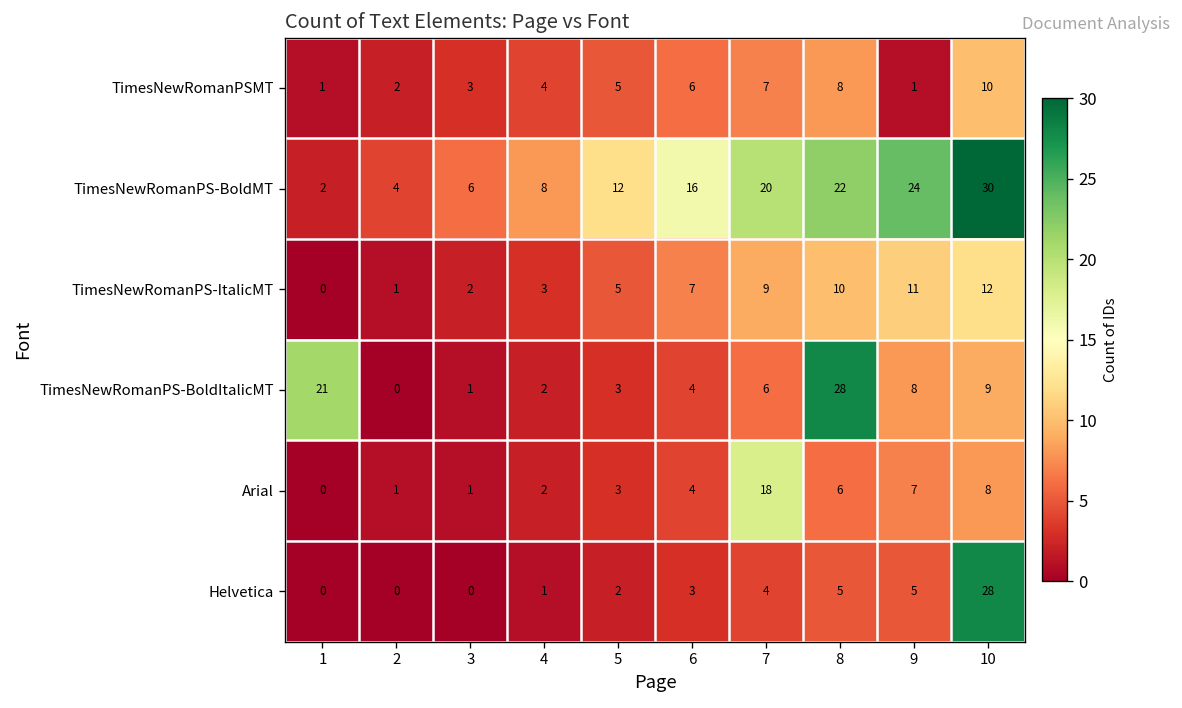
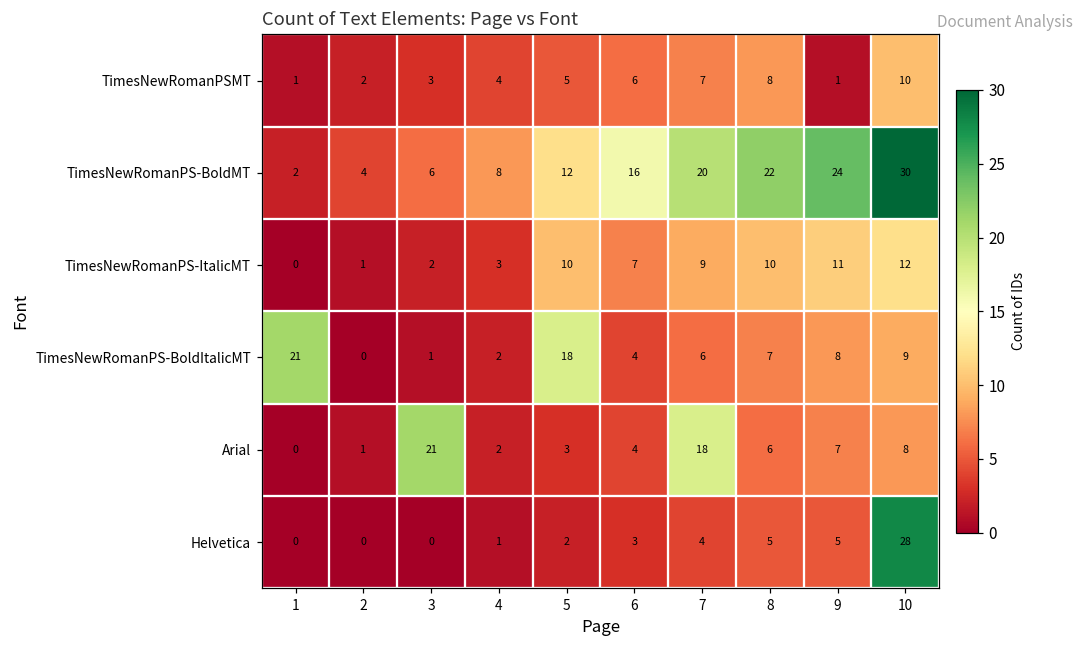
TimesNewRomanPS-ItalicMT, 5: 5 -> 10
TimesNewRomanPS-BoldItalicMT, 5: 3 -> 18
TimesNewRomanPS-BoldItalicMT, 8: 28 -> 7
Arial, 3: 1 -> 21
